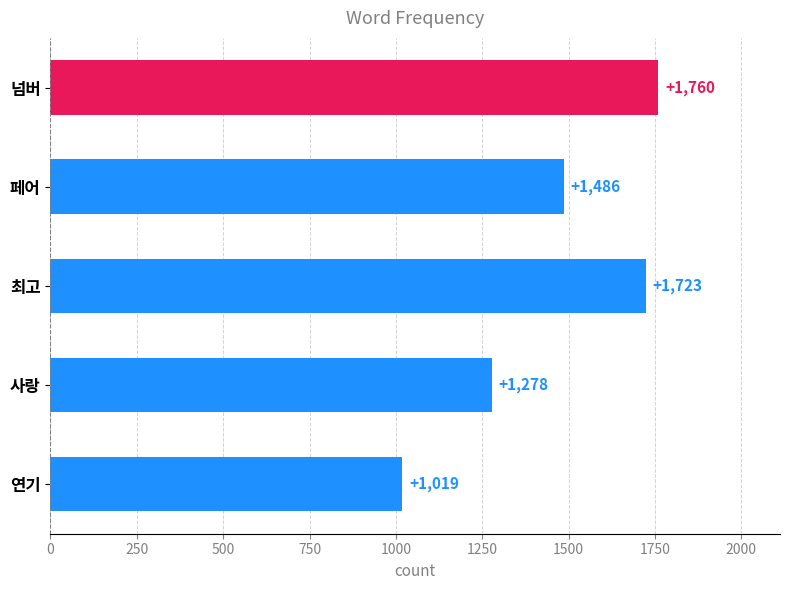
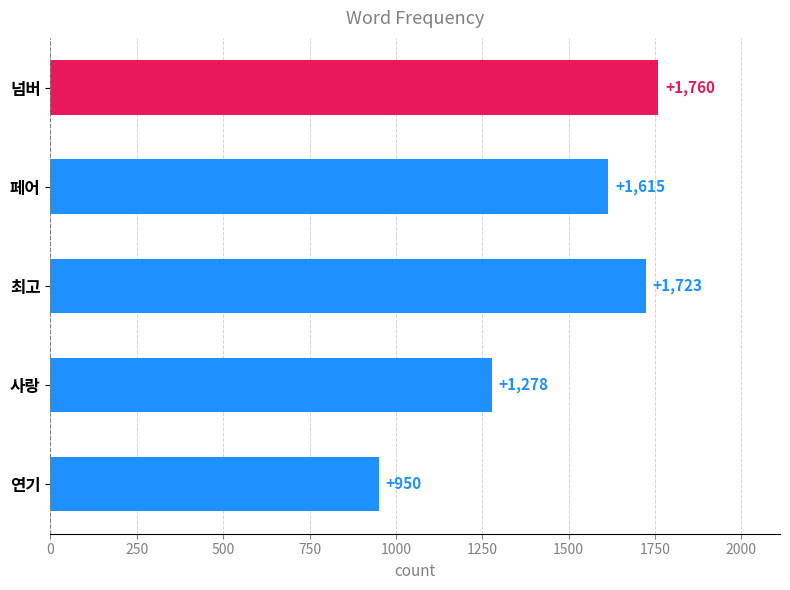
페어: +1,486 -> +1,615
연기: +1,019 -> +950
